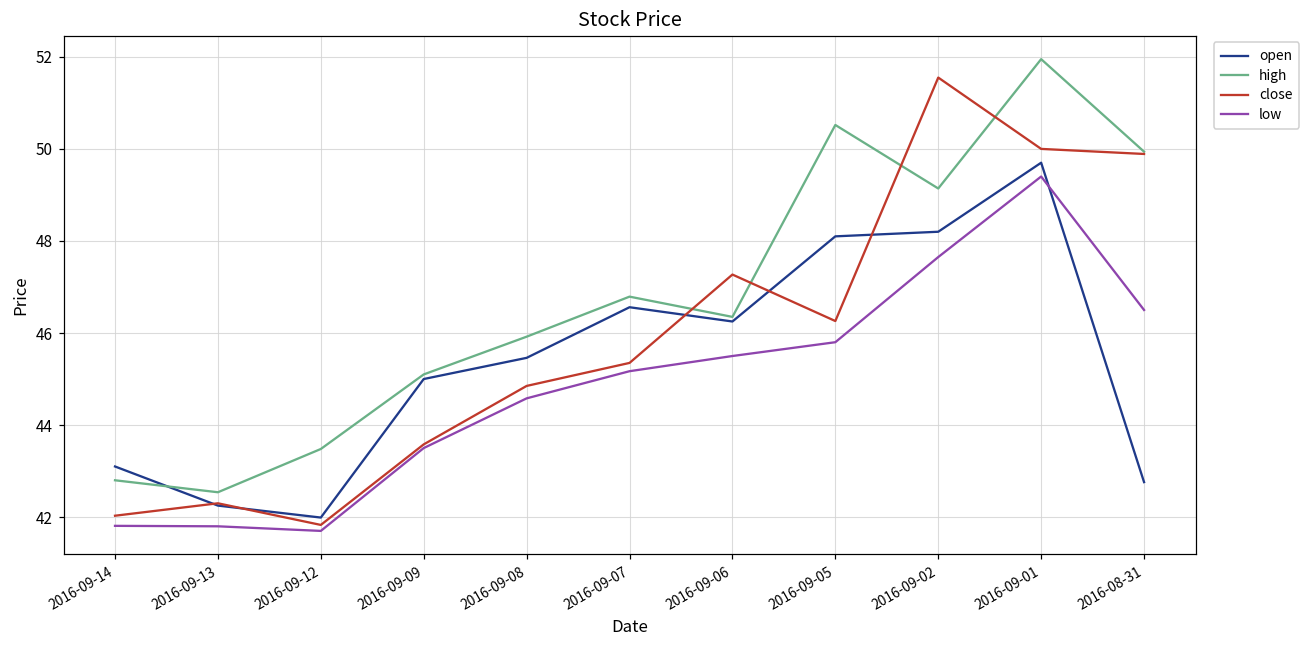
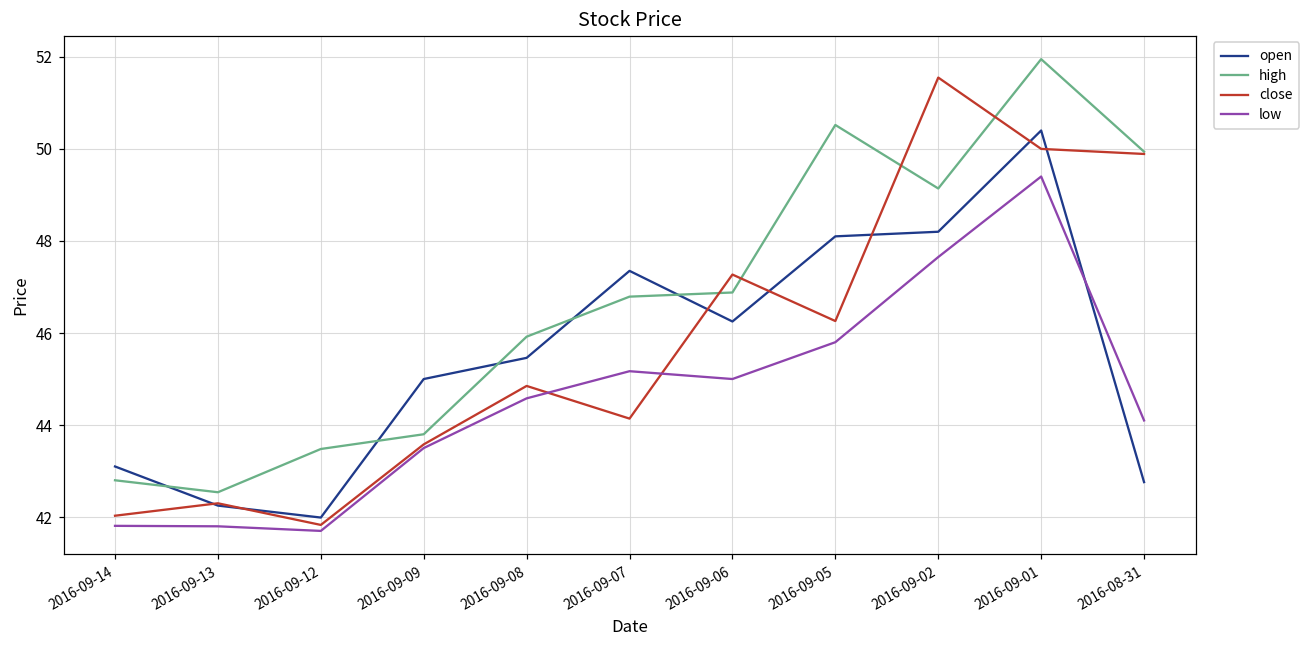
high, 2016-09-09: 45.1 -> 43.8
open, 2016-09-07: 46.6 -> 47.4
close, 2016-09-07: 45.4 -> 44.1
high, 2016-09-06: 46.4 -> 46.9
low, 2016-09-06: 45.5 -> 45.0
open, 2016-09-01: 49.7 -> 50.4
low, 2016-08-31: 46.5 -> 44.1
